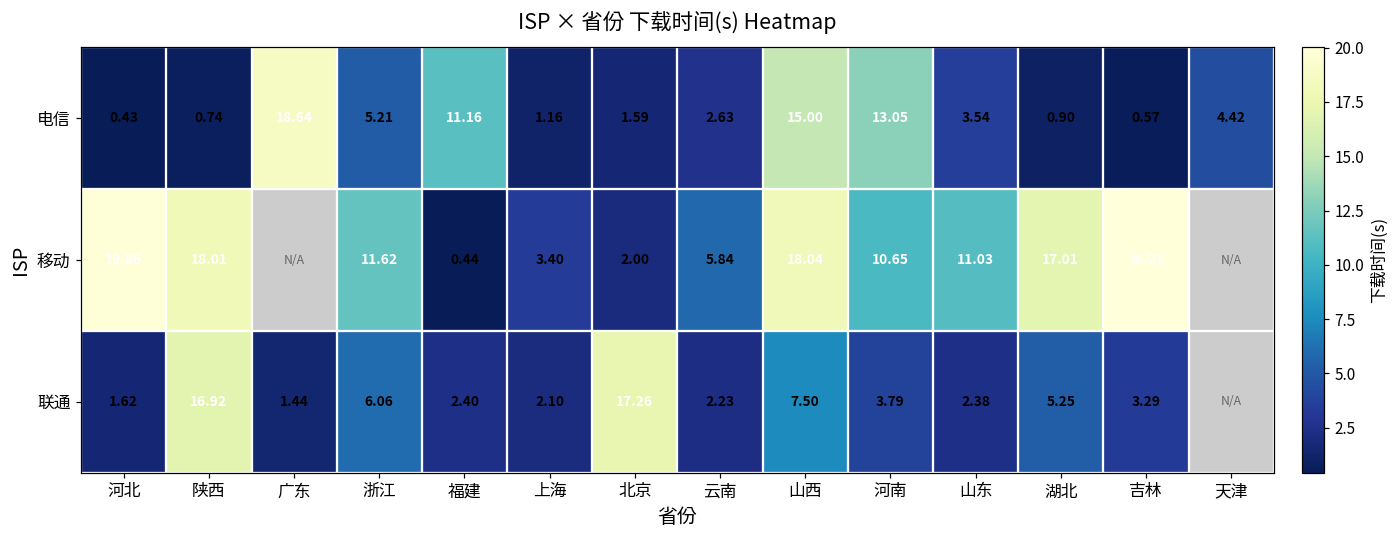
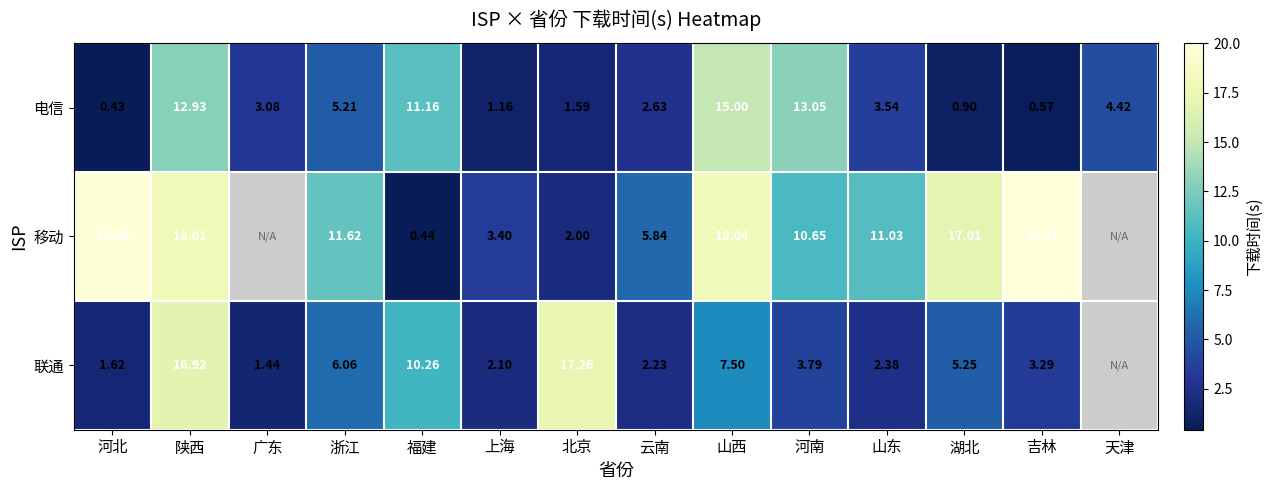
电信, 陕西: 0.74 -> 12.93
电信, 广东: 18.64 -> 3.08
联通, 福建: 2.40 -> 10.26
